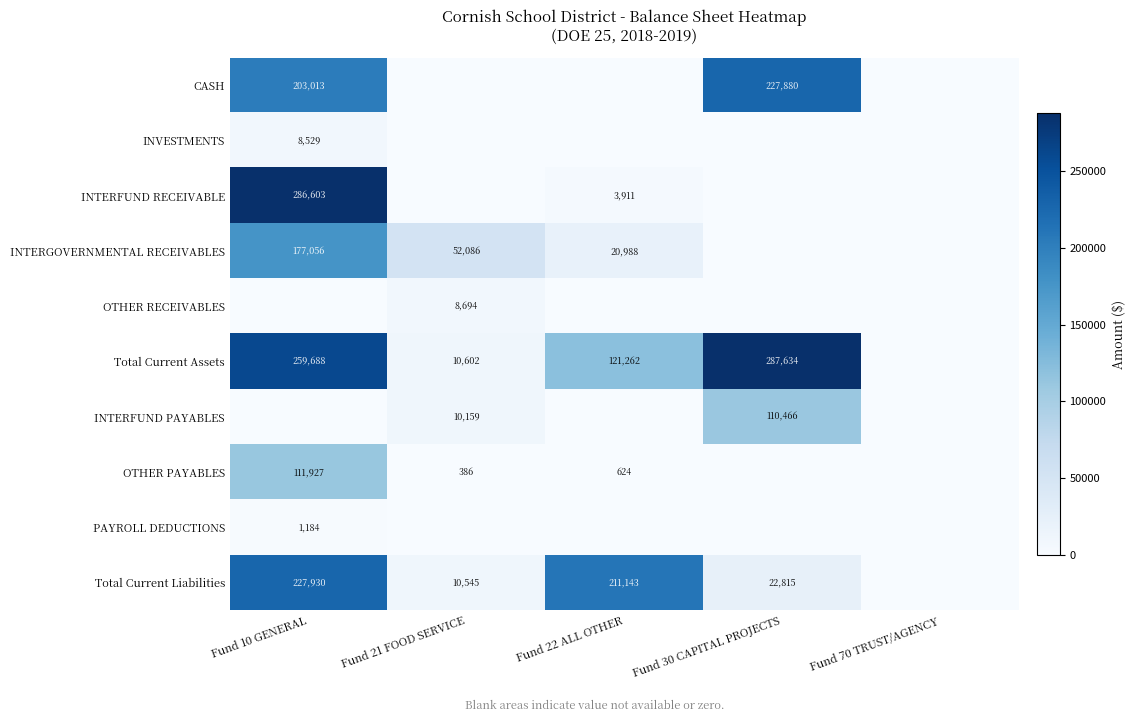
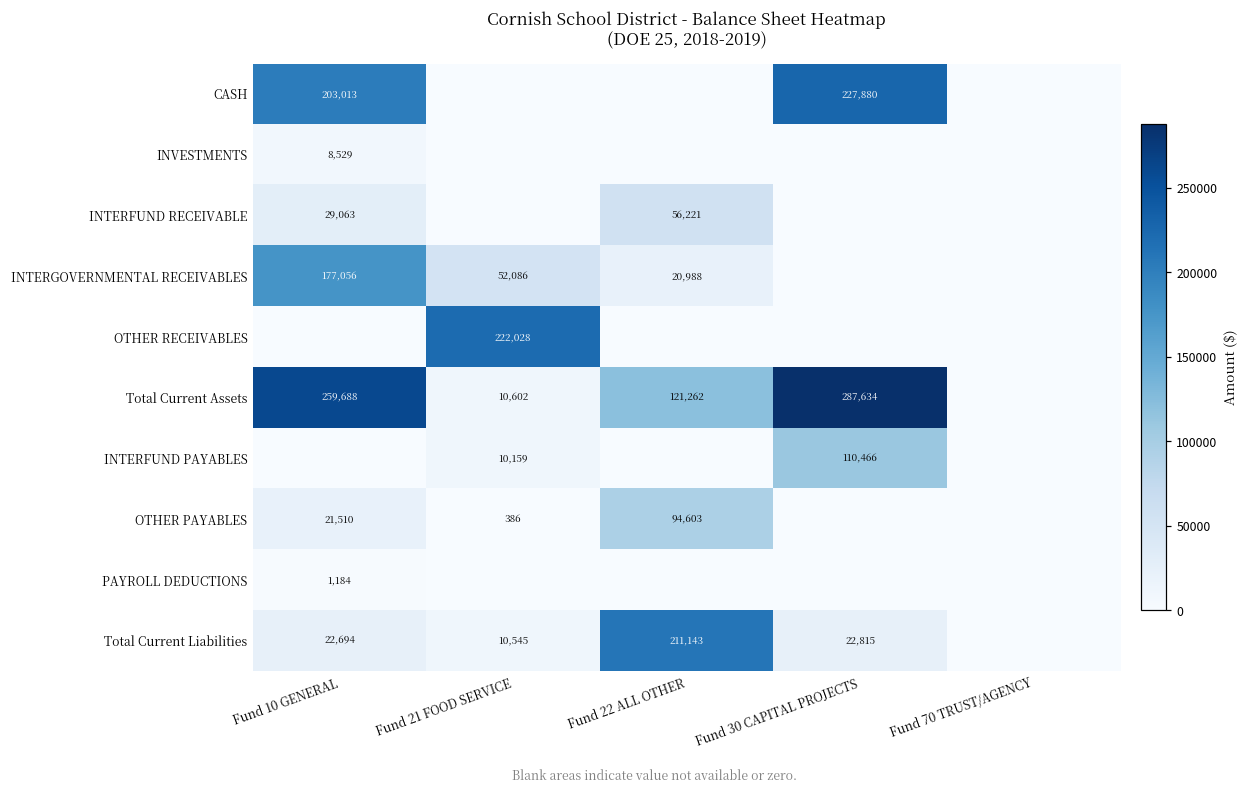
INTERFUND RECEIVABLE, Fund 10 GENERAL: 286,603 -> 29,063
INTERFUND RECEIVABLE, Fund 22 ALL OTHER: 3,911 -> 56,221
OTHER RECEIVABLES, Fund 21 FOOD SERVICE: 8,694 -> 222,028
OTHER PAYABLES, Fund 10 GENERAL: 111,927 -> 21,510
OTHER PAYABLES, Fund 22 ALL OTHER: 624 -> 94,603
Total Current Liabilities, Fund 10 GENERAL: 227,930 -> 22,694
